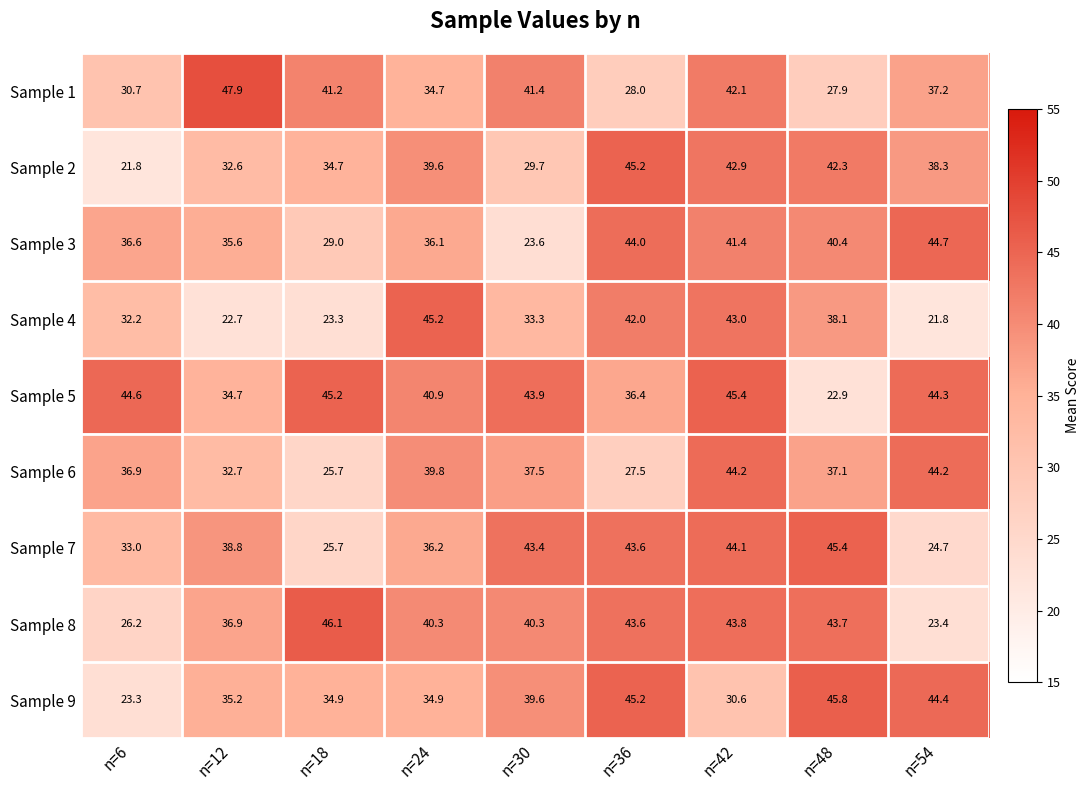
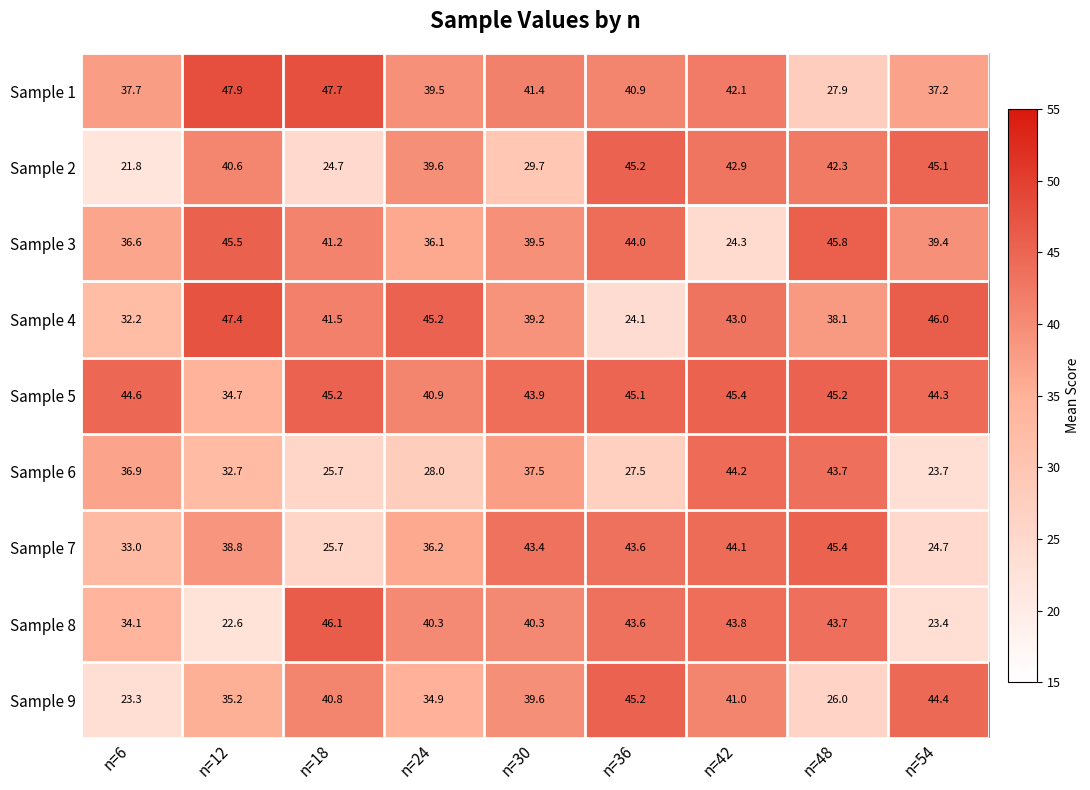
Sample 1, n=6: 30.7 -> 37.7
Sample 1, n=18: 41.2 -> 47.7
Sample 1, n=24: 34.7 -> 39.5
Sample 1, n=36: 28.0 -> 40.9
Sample 2, n=12: 32.6 -> 40.6
Sample 2, n=18: 34.7 -> 24.7
Sample 2, n=54: 38.3 -> 45.1
Sample 3, n=12: 35.6 -> 45.5
Sample 3, n=18: 29.0 -> 41.2
Sample 3, n=30: 23.6 -> 39.5
Sample 3, n=42: 41.4 -> 24.3
Sample 3, n=48: 40.4 -> 45.8
Sample 3, n=54: 44.7 -> 39.4
Sample 4, n=12: 22.7 -> 47.4
Sample 4, n=18: 23.3 -> 41.5
Sample 4, n=30: 33.3 -> 39.2
Sample 4, n=36: 42.0 -> 24.1
Sample 4, n=54: 21.8 -> 46.0
Sample 5, n=36: 36.4 -> 45.1
Sample 5, n=48: 22.9 -> 45.2
Sample 6, n=24: 39.8 -> 28.0
Sample 6, n=48: 37.1 -> 43.7
Sample 6, n=54: 44.2 -> 23.7
Sample 8, n=6: 26.2 -> 34.1
Sample 8, n=12: 36.9 -> 22.6
Sample 9, n=18: 34.9 -> 40.8
Sample 9, n=42: 30.6 -> 41.0
Sample 9, n=48: 45.8 -> 26.0
